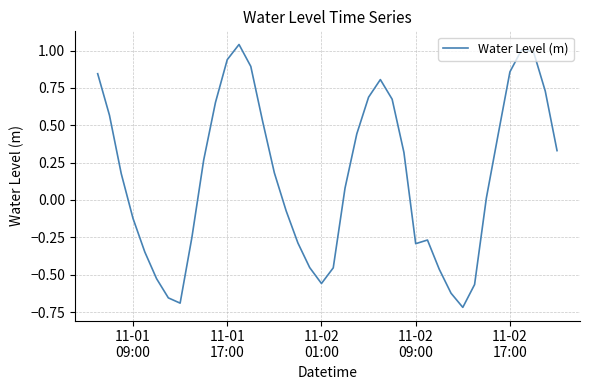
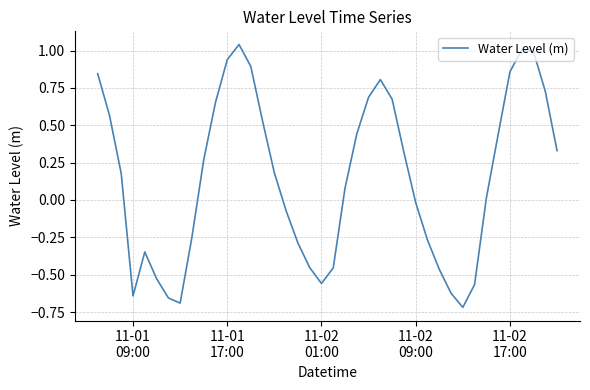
11-01 09:00: -0.12 -> -0.64
11-02 09:00: -0.29 -> -0.02
